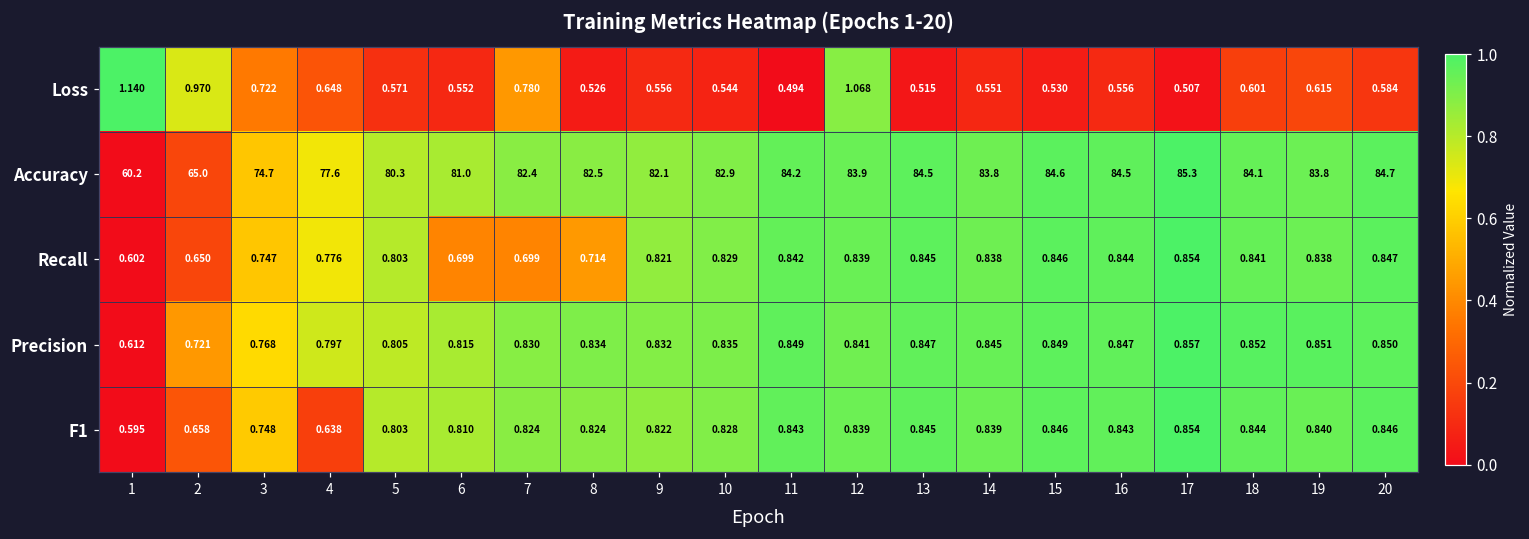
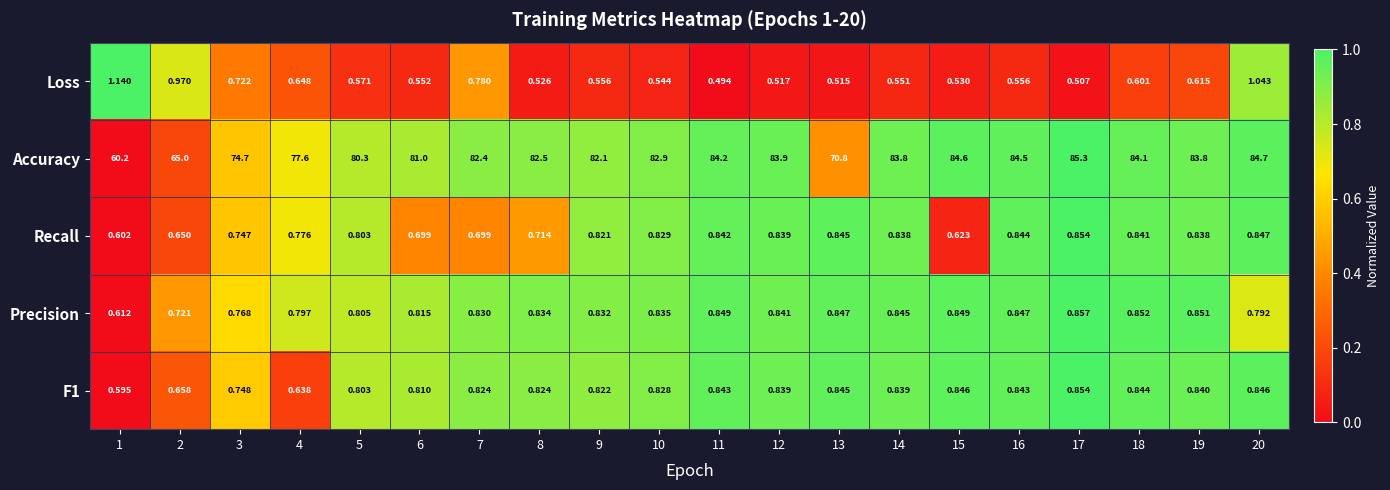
Loss, 12: 1.068 -> 0.517
Loss, 20: 0.584 -> 1.043
Accuracy, 13: 84.5 -> 70.8
Recall, 15: 0.846 -> 0.623
Precision, 20: 0.850 -> 0.792
